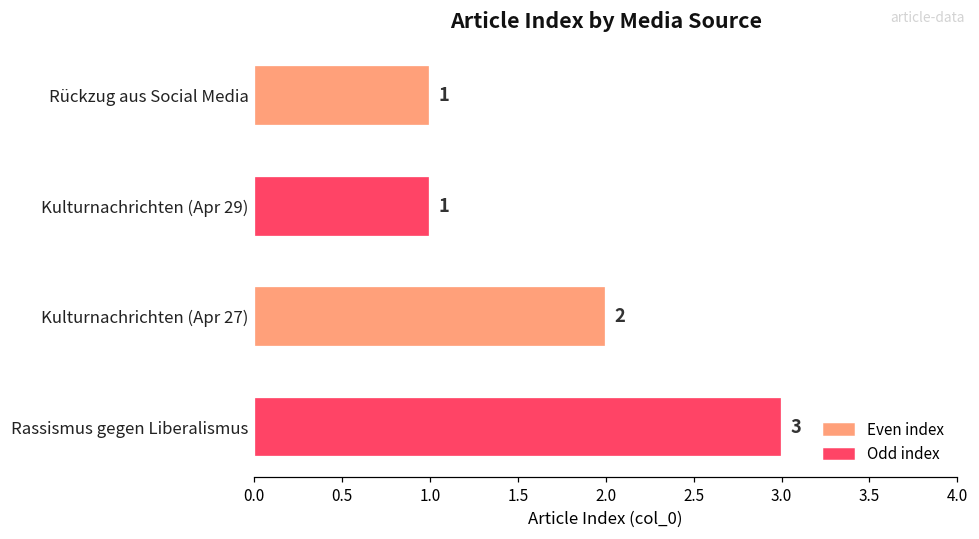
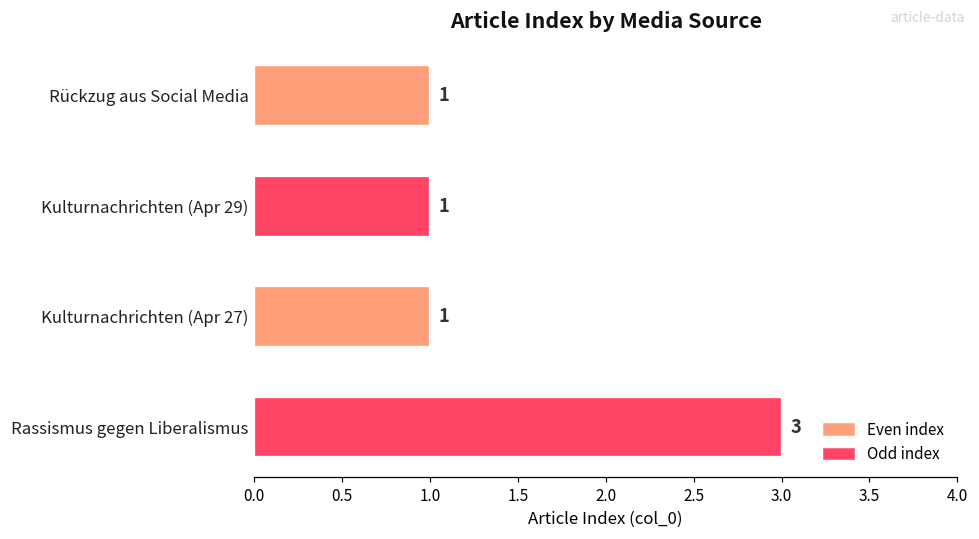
Kulturnachrichten (Apr 27): 2 -> 1
